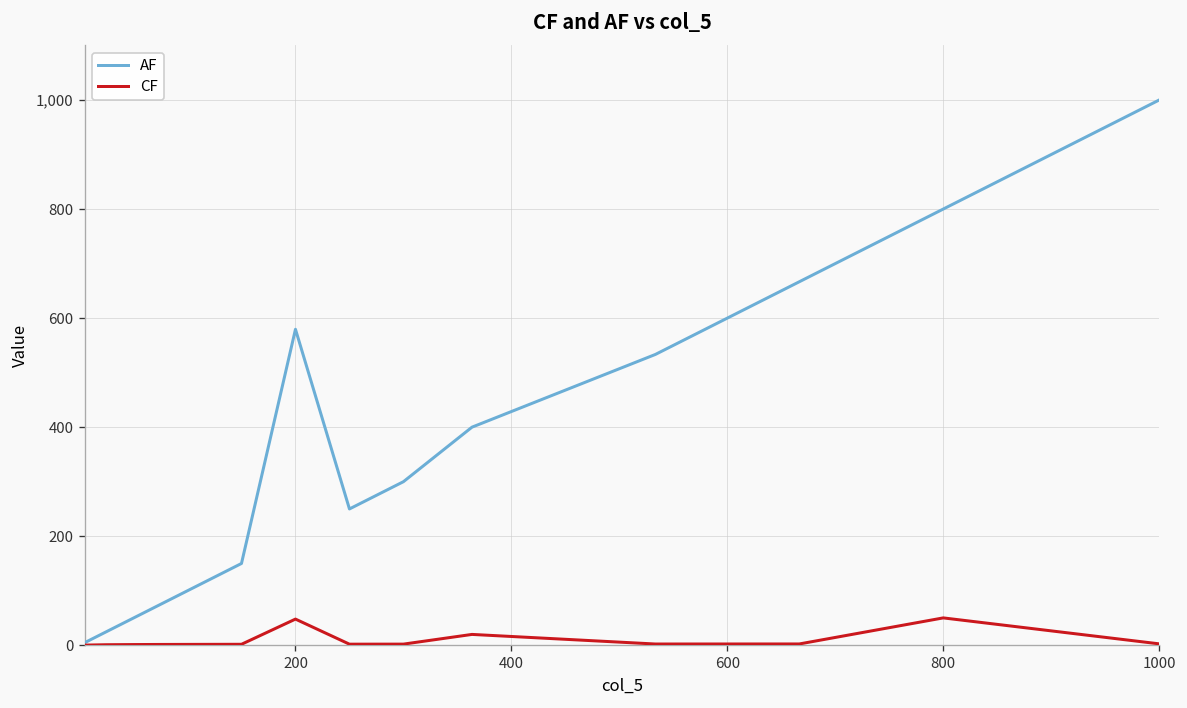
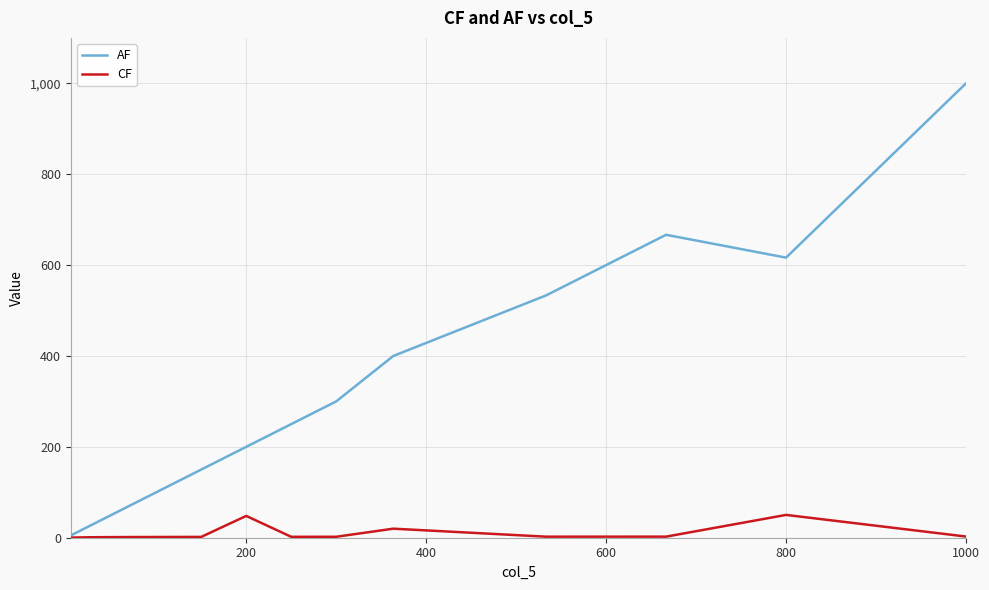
AF, 200: 580 -> 200
AF, 800: 800 -> 620
